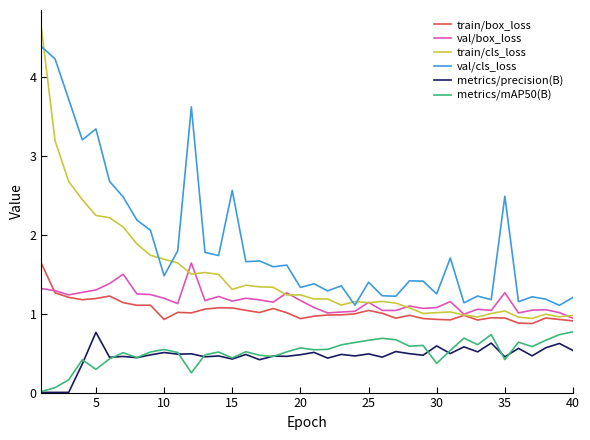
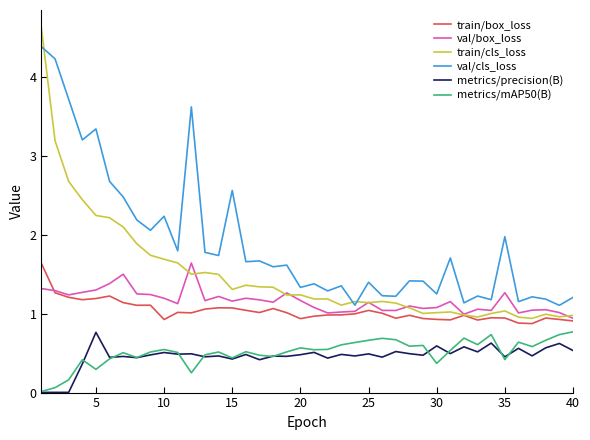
val/cls_loss, 10: 1.5 -> 2.2
val/cls_loss, 35: 2.5 -> 2.0
